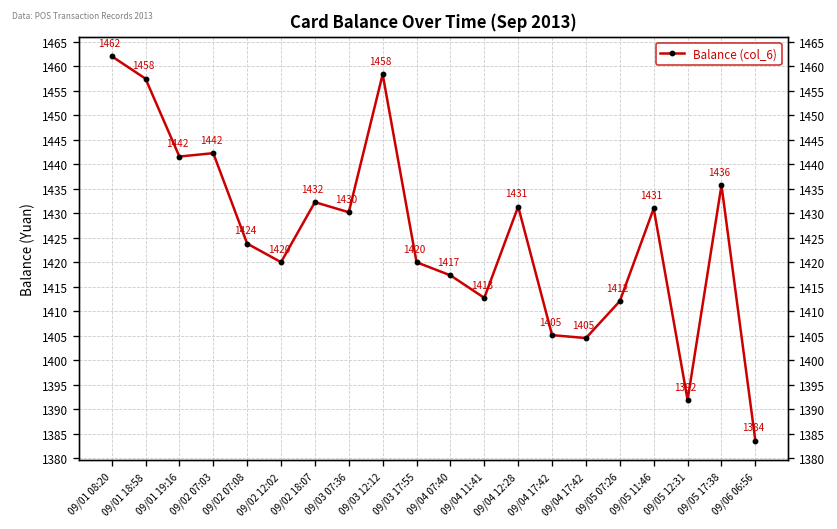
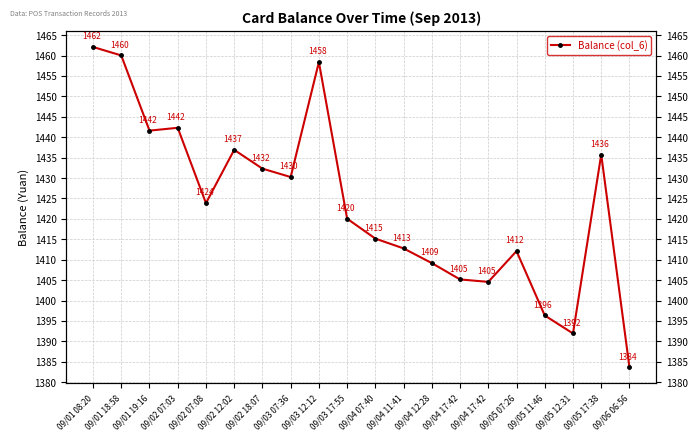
09/01 18:58: 1458 -> 1460
09/02 12:02: 1420 -> 1437
09/04 07:40: 1417 -> 1415
09/04 12:28: 1431 -> 1409
09/05 11:46: 1431 -> 1396
